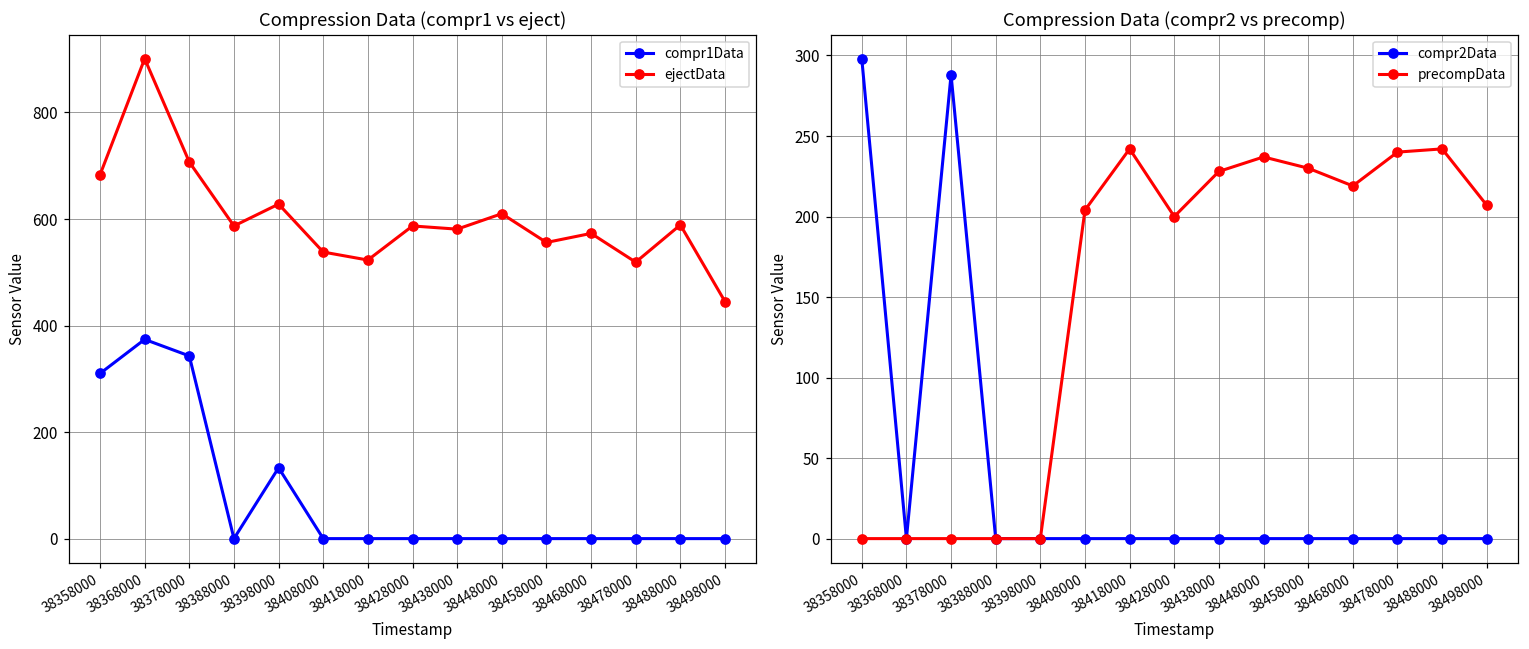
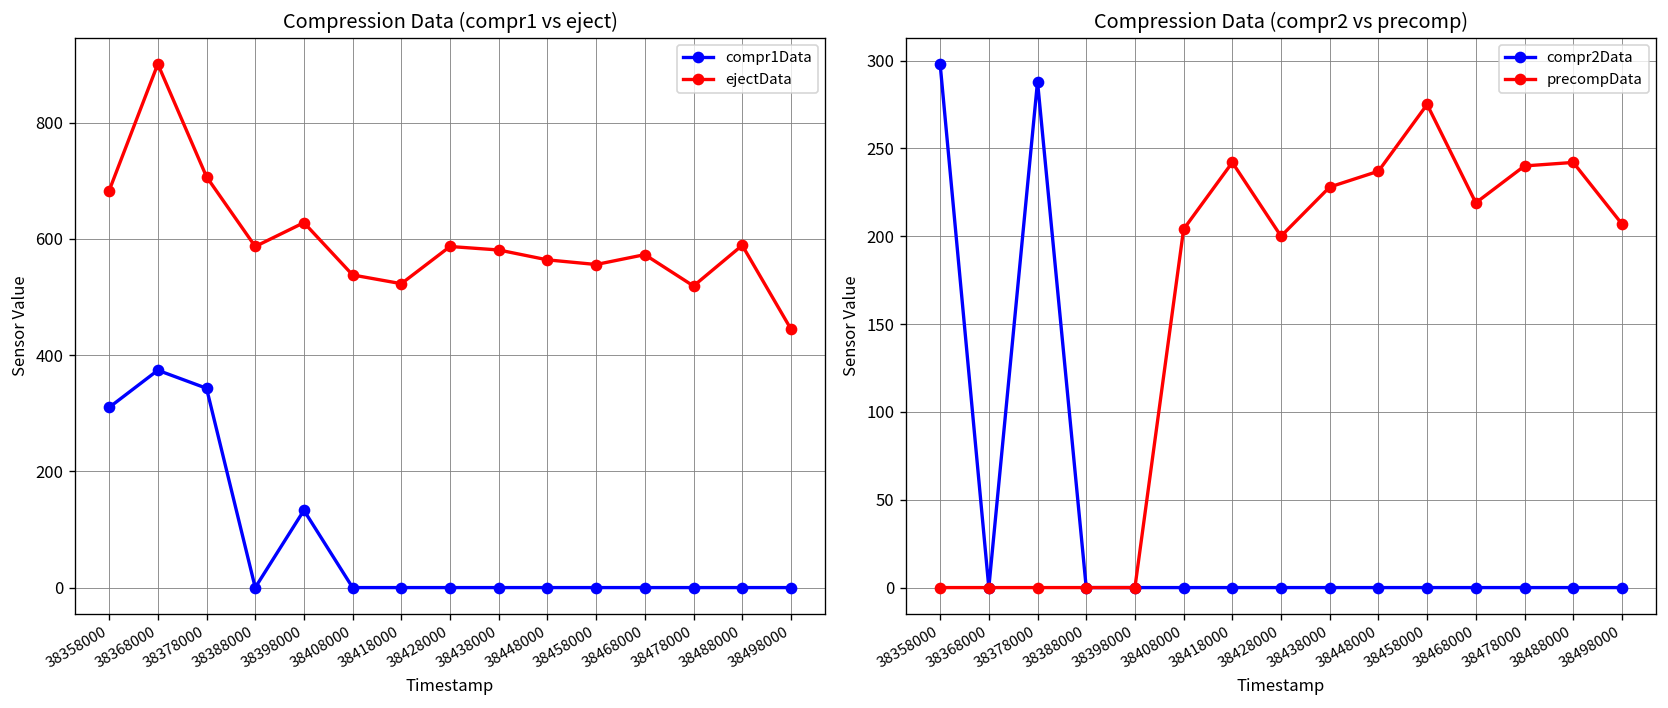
Compression Data (compr1 vs eject), ejectData, 38448000: 610 -> 560
Compression Data (compr2 vs precomp), precompData, 38458000: 230 -> 275
